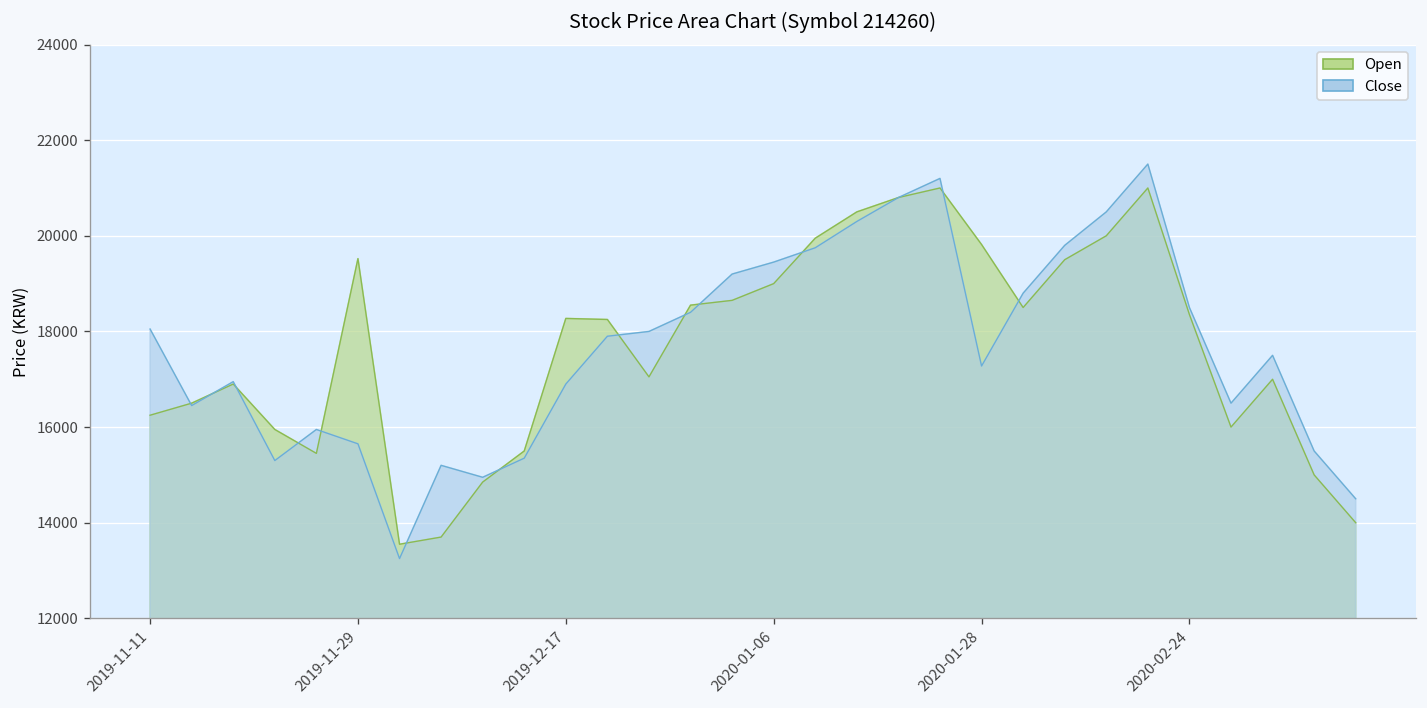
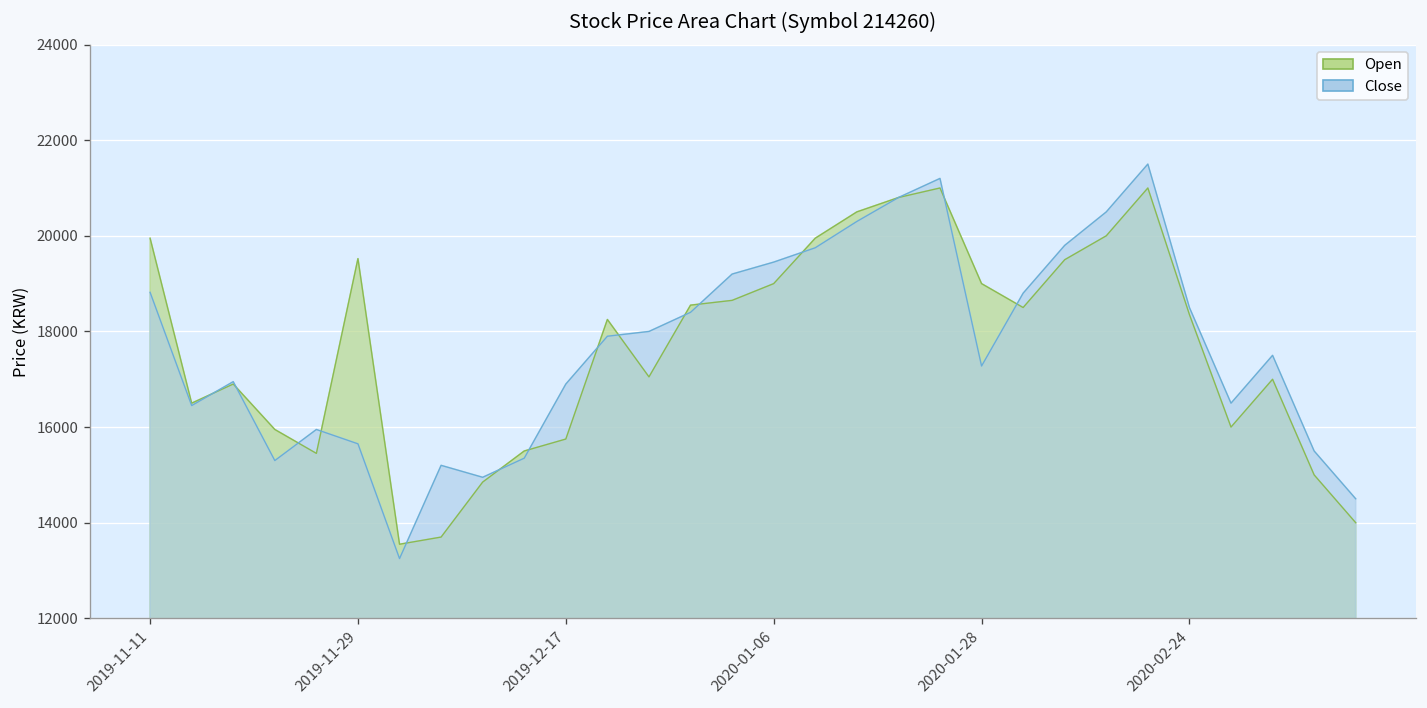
Open, 2019-11-11: 16200 -> 20000
Close, 2019-11-11: 18100 -> 18800
Open, 2019-12-17: 18300 -> 15800
Open, 2020-01-28: 19800 -> 19000
